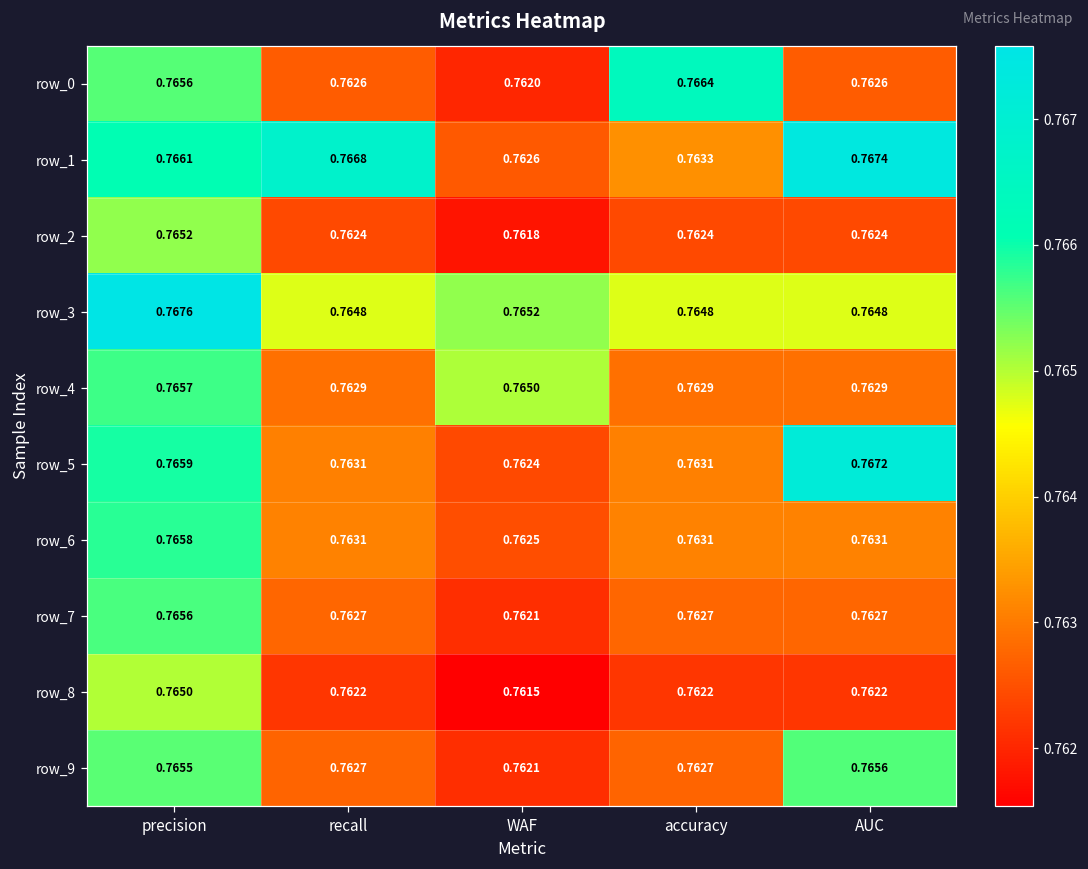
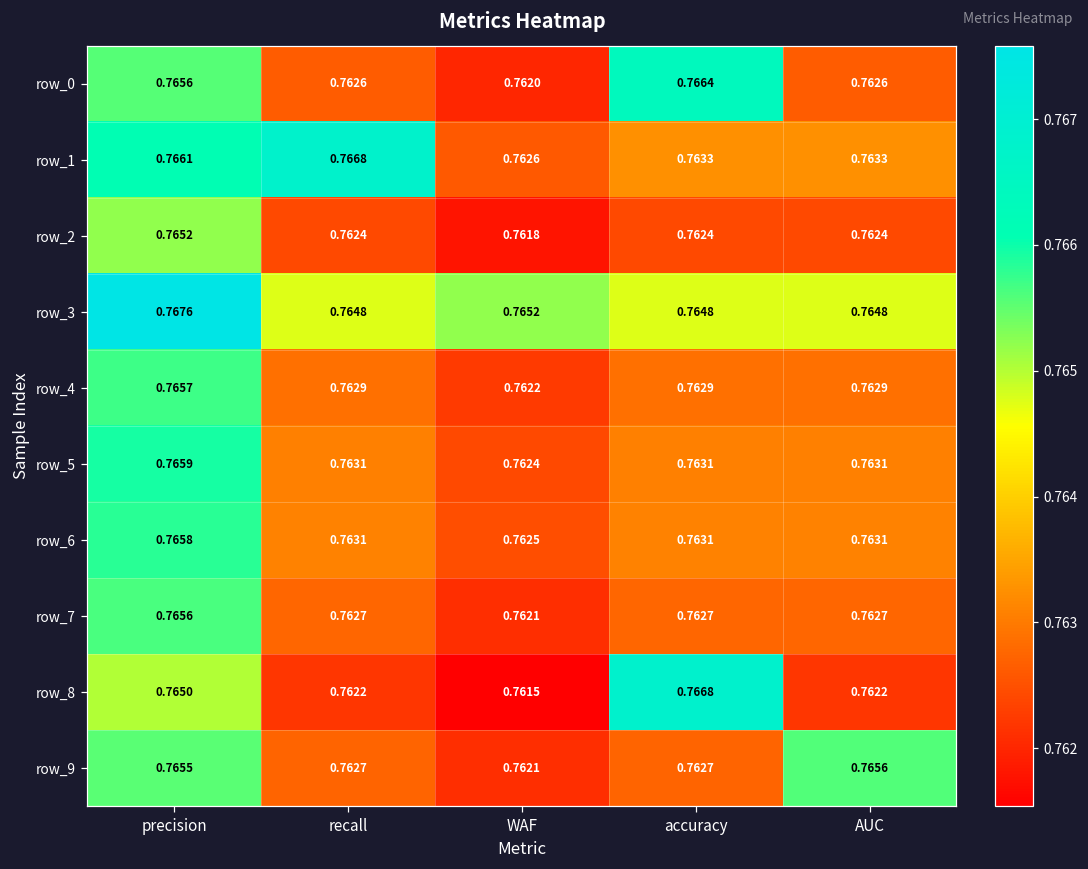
row_1, AUC: 0.7674 -> 0.7633
row_4, WAF: 0.7650 -> 0.7622
row_5, AUC: 0.7672 -> 0.7631
row_8, accuracy: 0.7622 -> 0.7668
